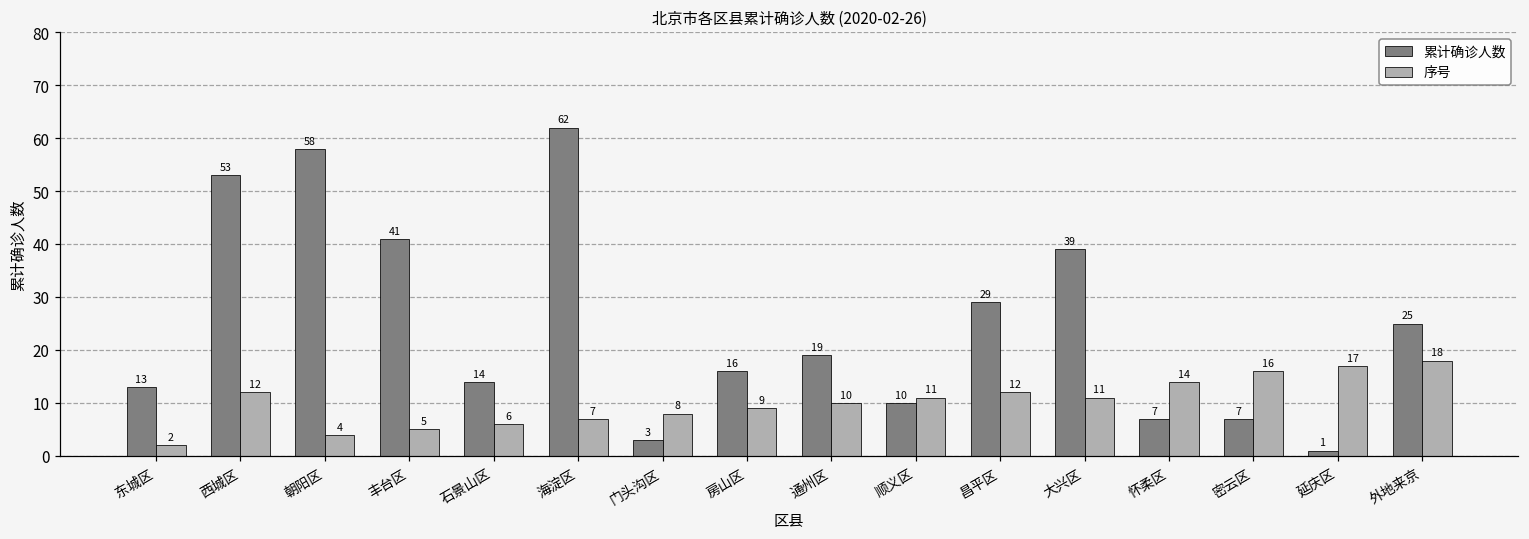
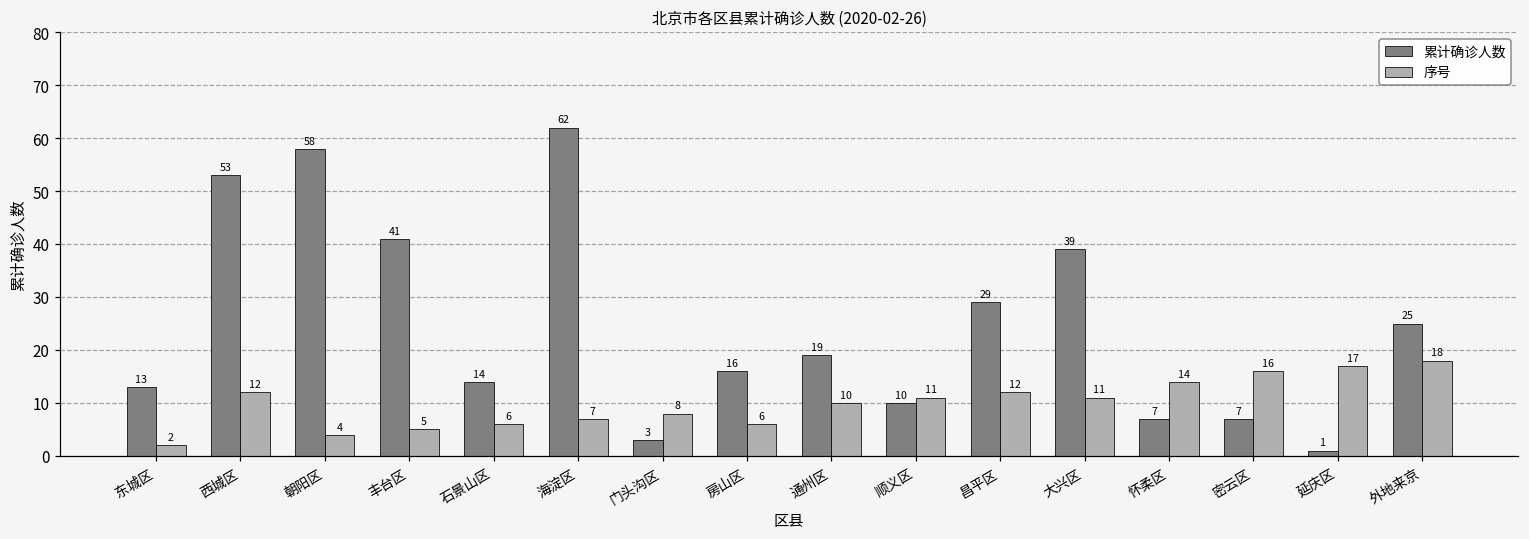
序号, 房山区: 9 -> 6
